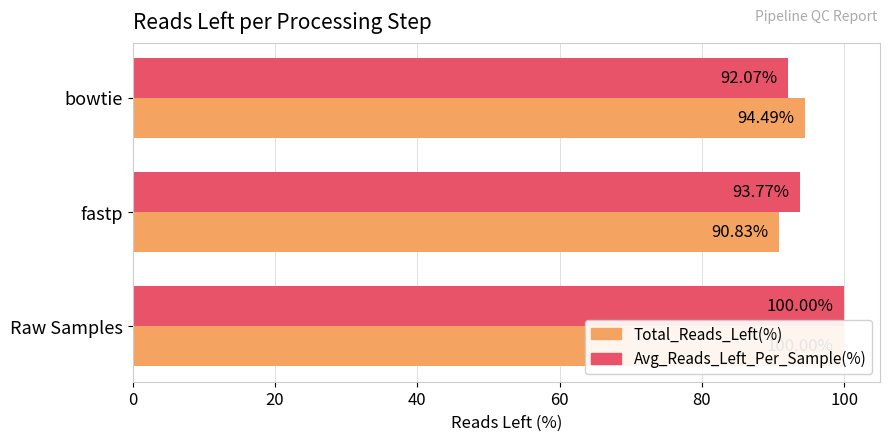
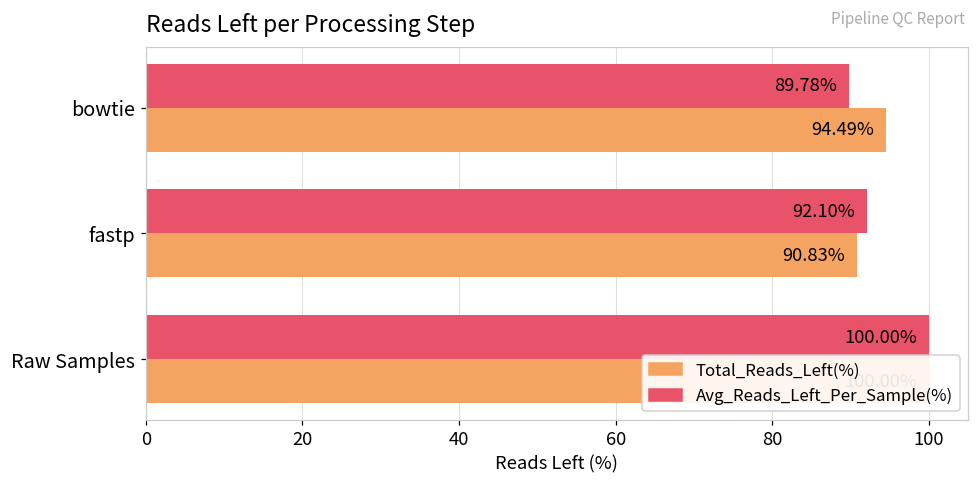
Avg_Reads_Left_Per_Sample(%), bowtie: 92.07% -> 89.78%
Avg_Reads_Left_Per_Sample(%), fastp: 93.77% -> 92.10%
